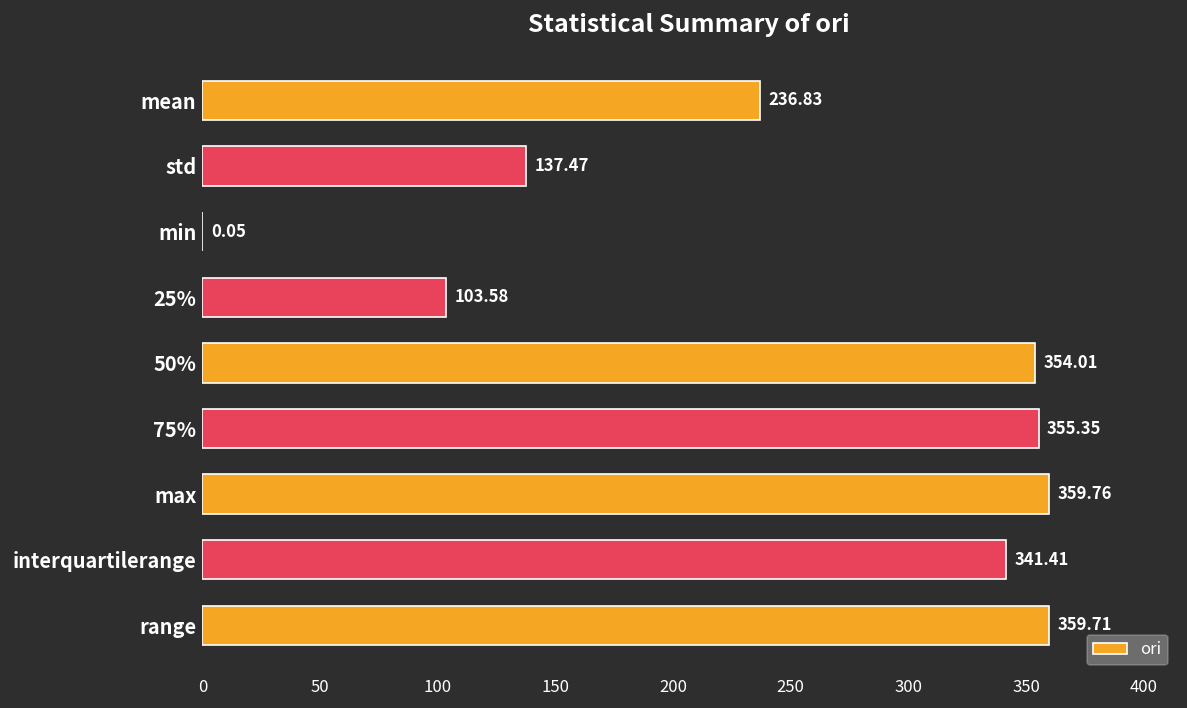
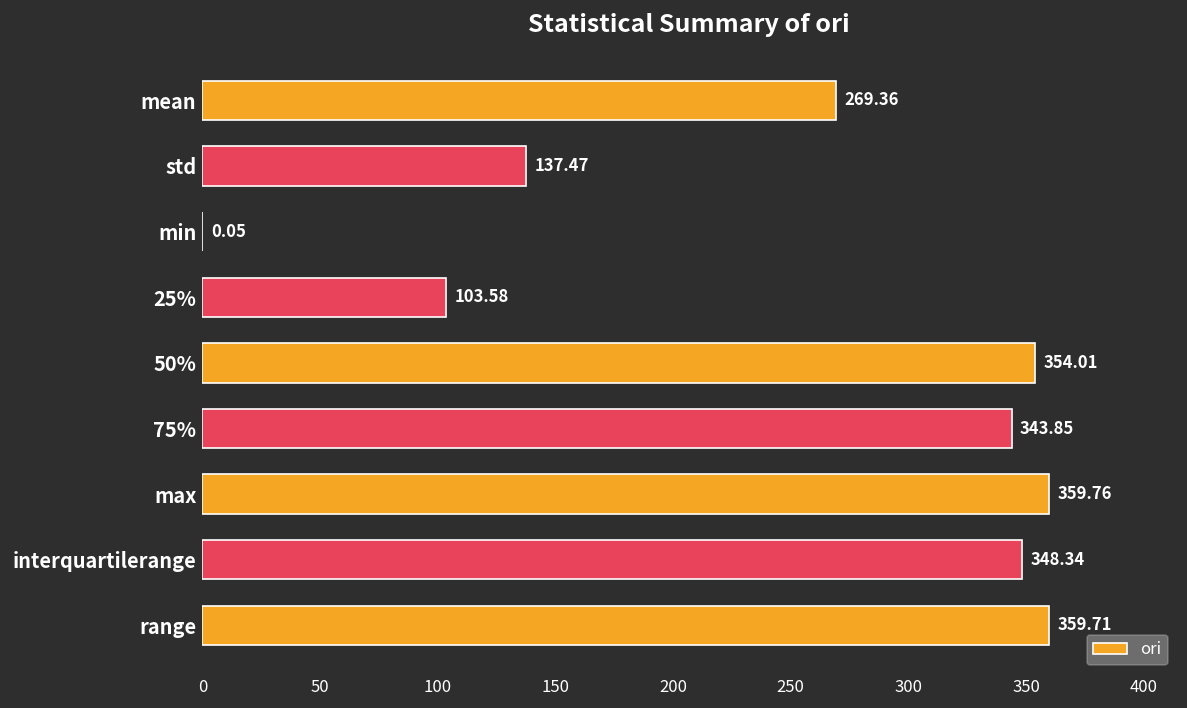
mean: 236.83 -> 269.36
75%: 355.35 -> 343.85
interquartilerange: 341.41 -> 348.34
